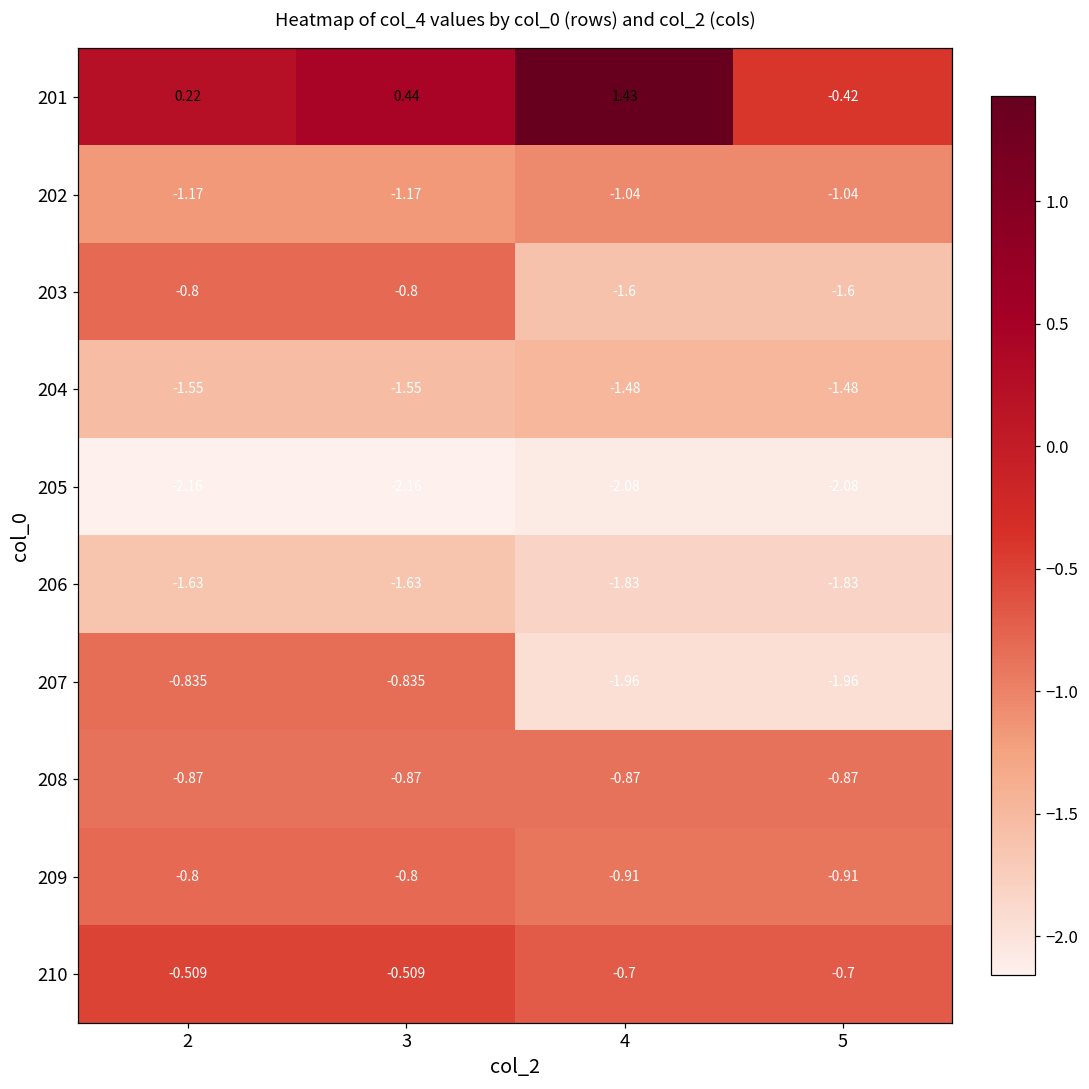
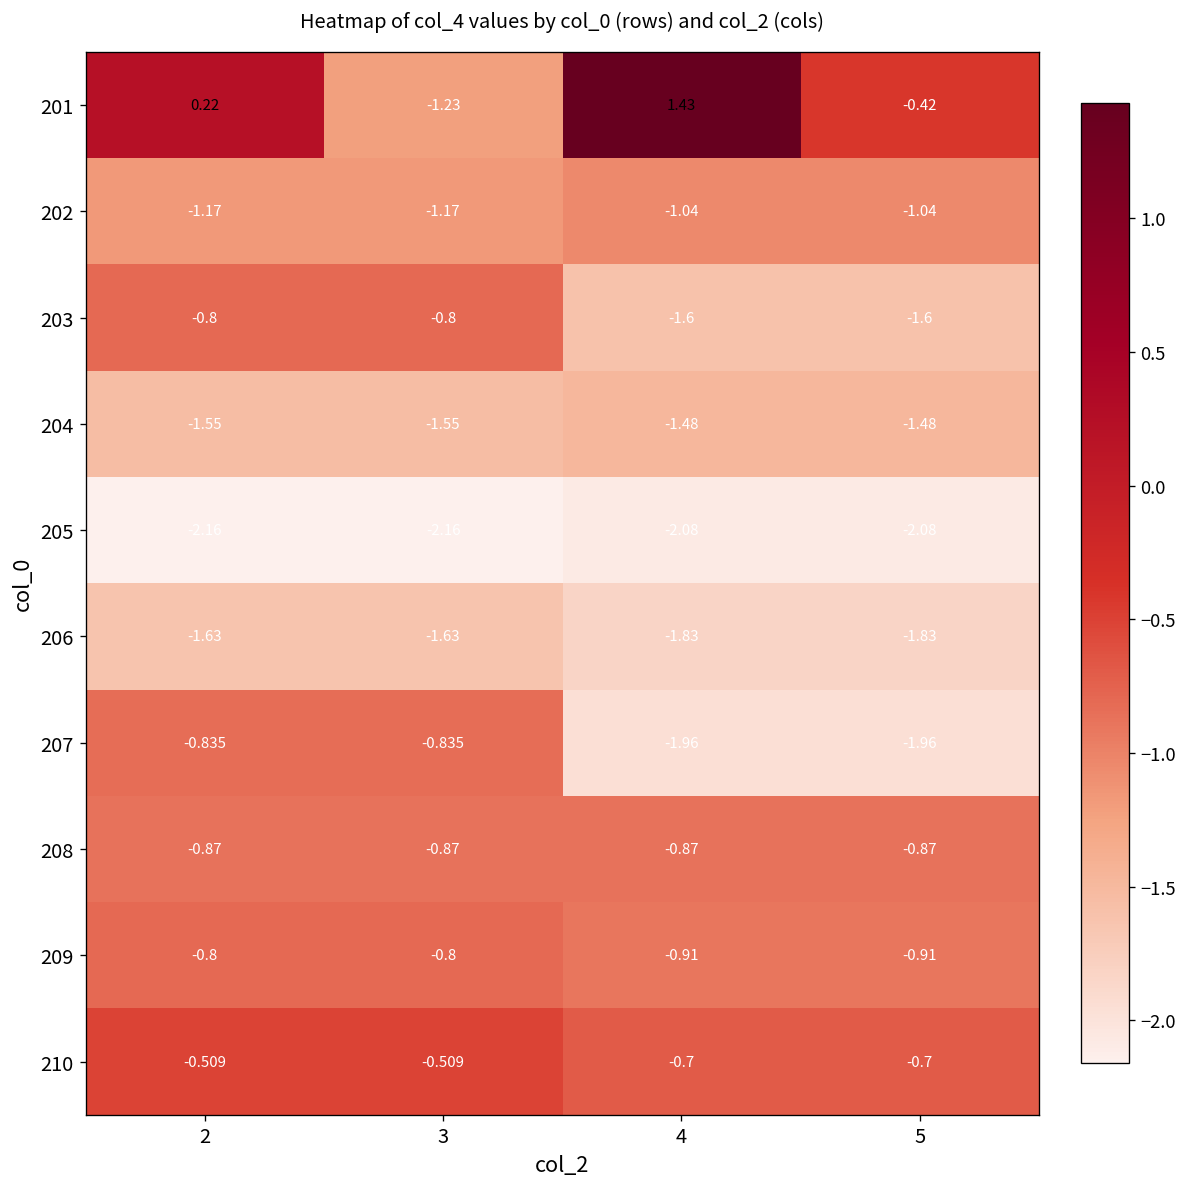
201, 3: 0.44 -> -1.23
